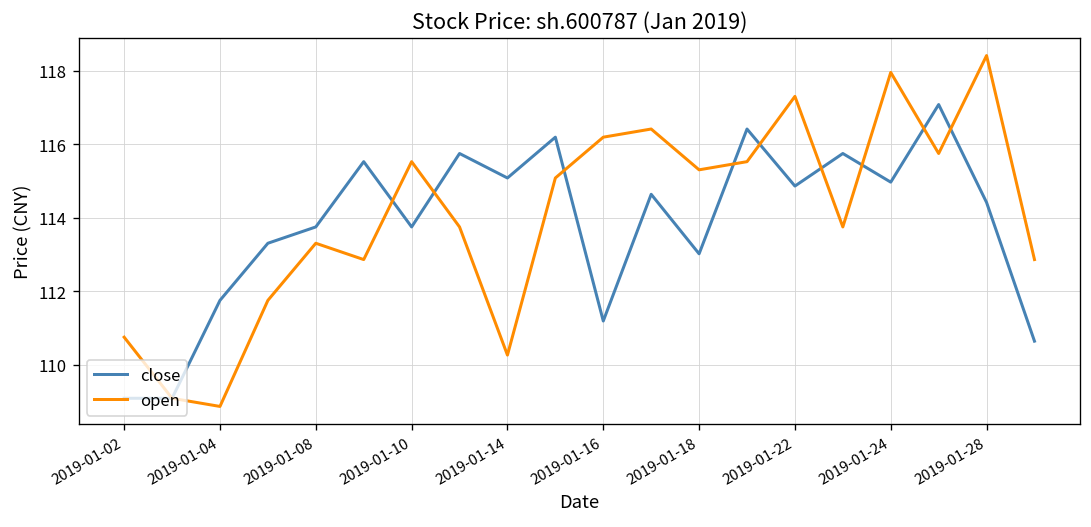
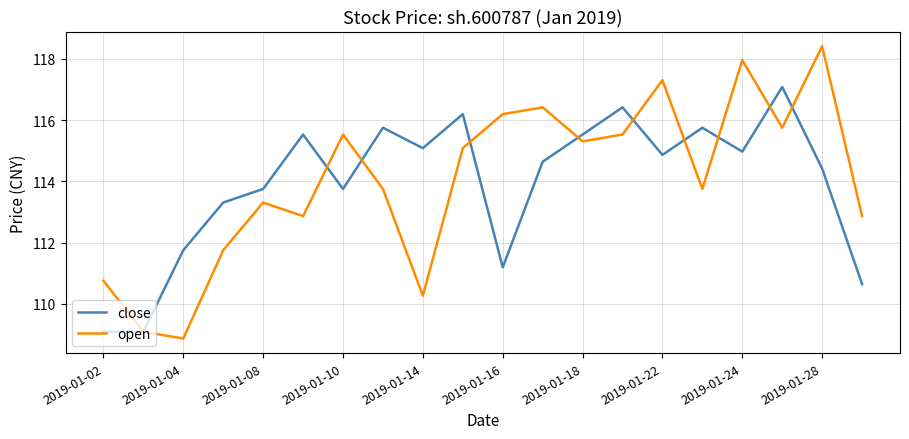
close, 2019-01-18: 113.0 -> 115.5
